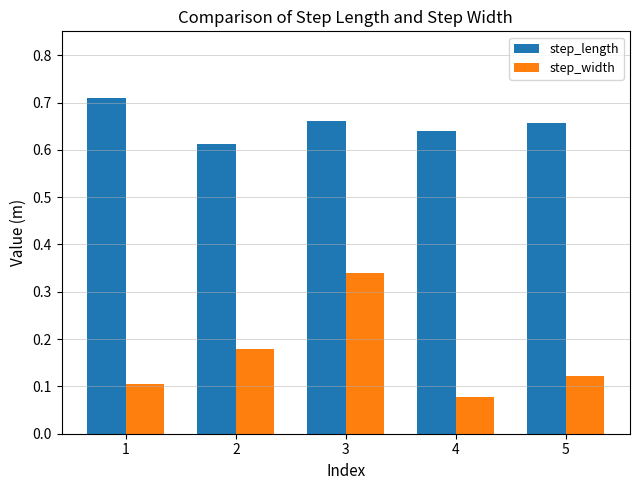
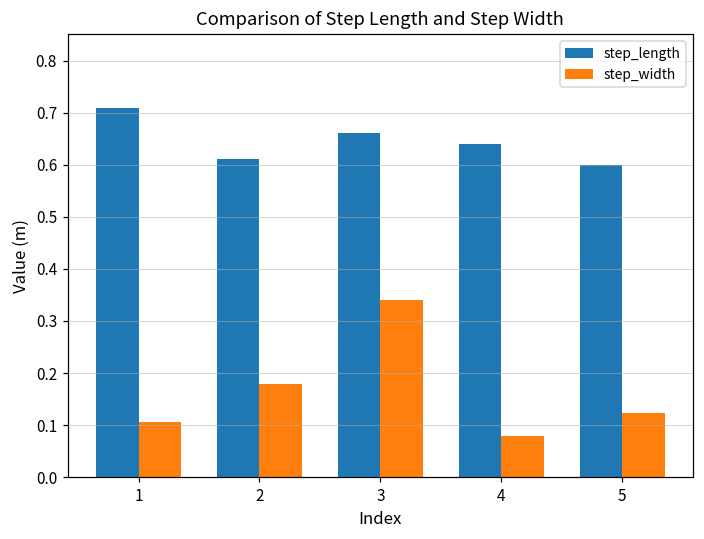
step_length, 5: 0.66 -> 0.60
